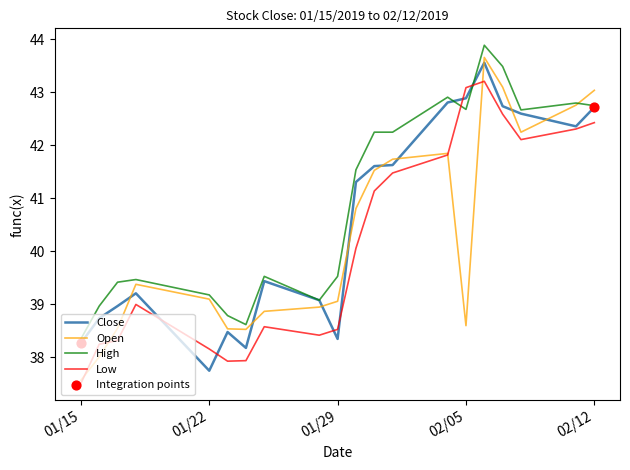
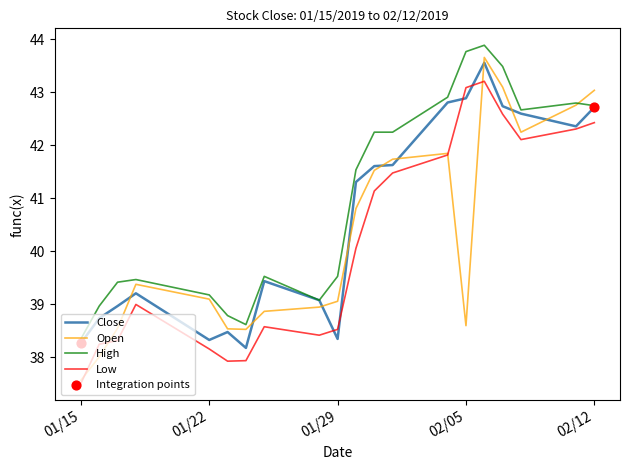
Close, 01/22: 37.8 -> 38.3
High, 02/05: 42.7 -> 43.8
